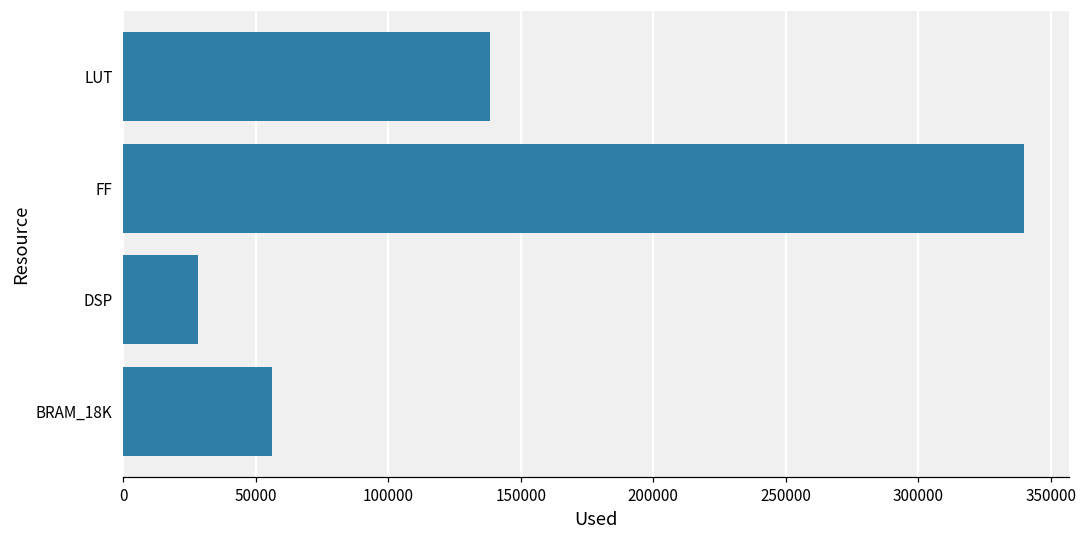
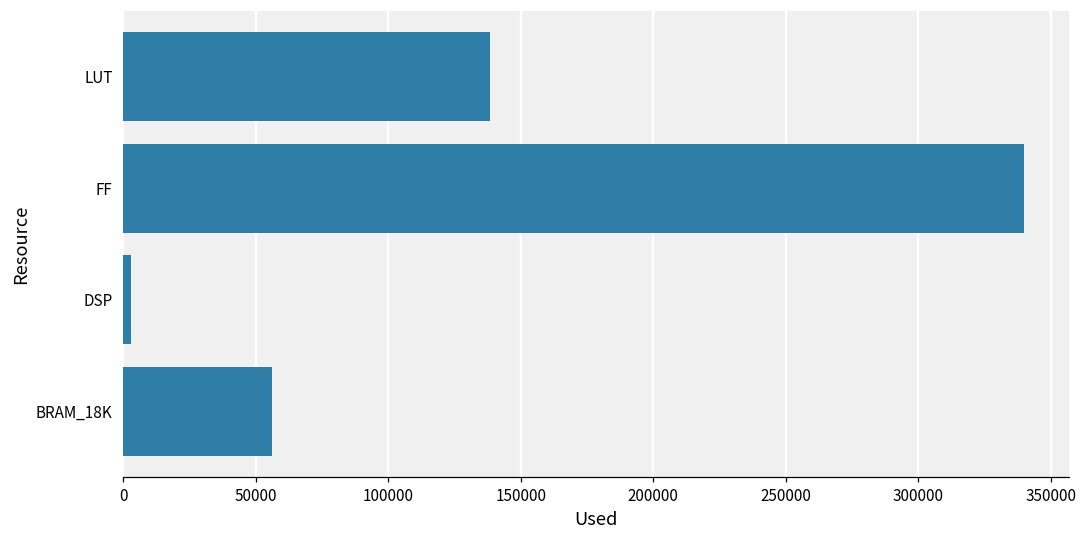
DSP: 28000 -> 3000
